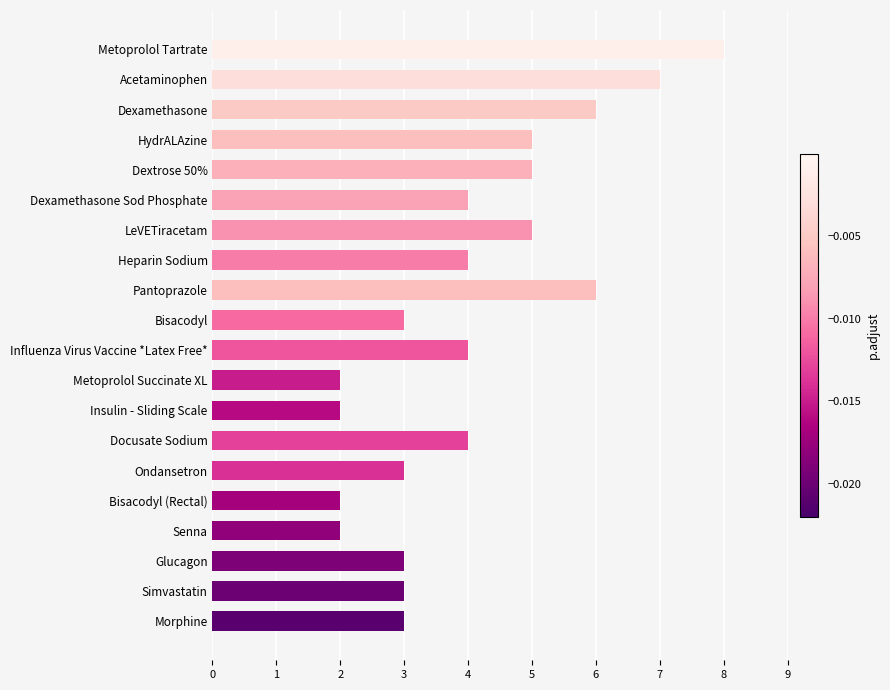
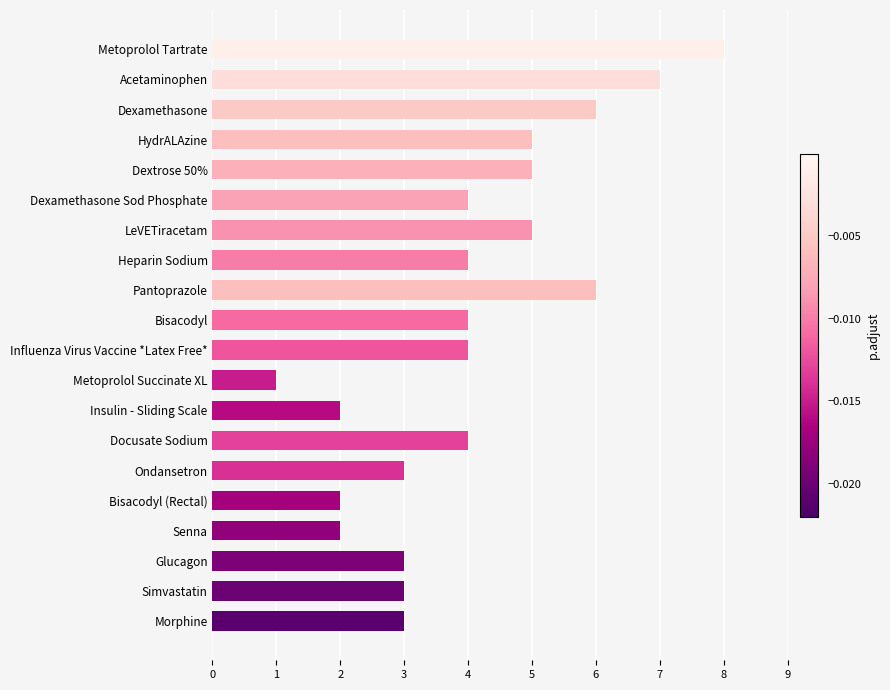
Bisacodyl: 3 -> 4
Metoprolol Succinate XL: 2 -> 1
